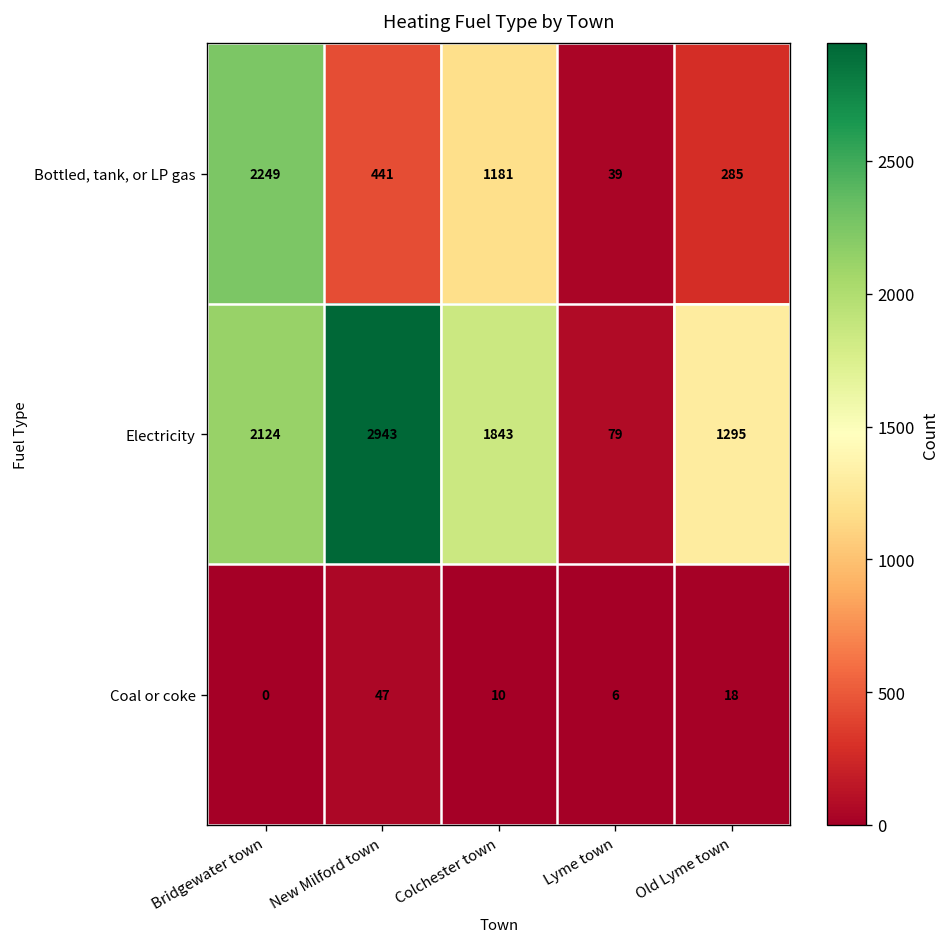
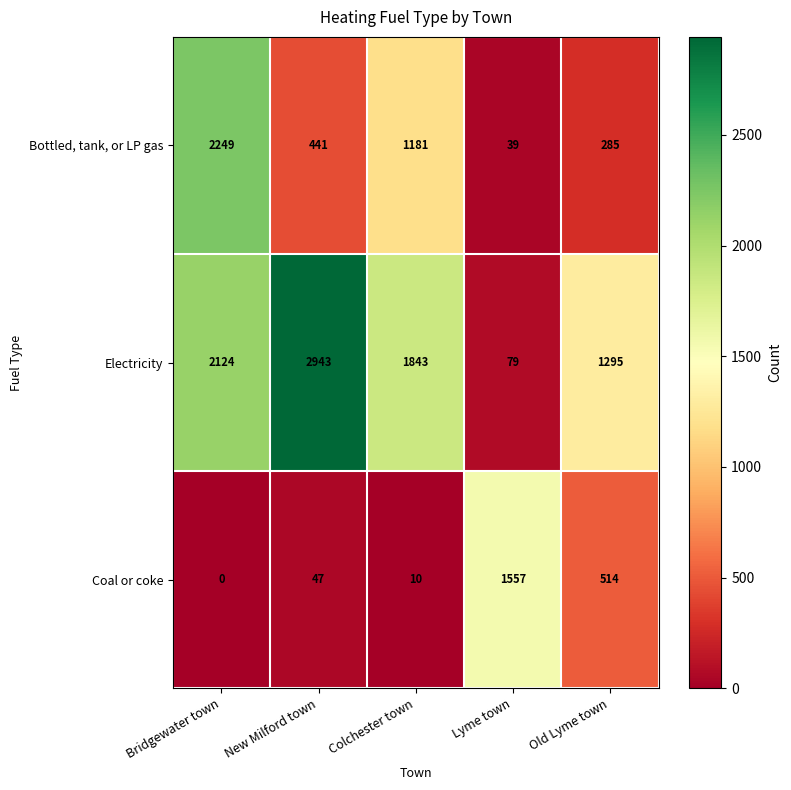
Coal or coke, Lyme town: 6 -> 1557
Coal or coke, Old Lyme town: 18 -> 514
